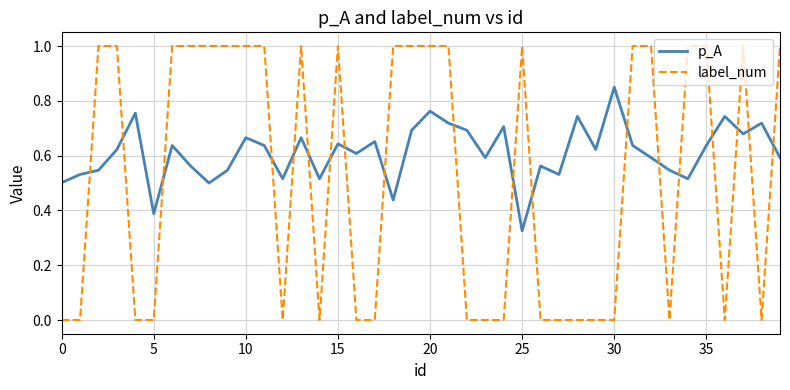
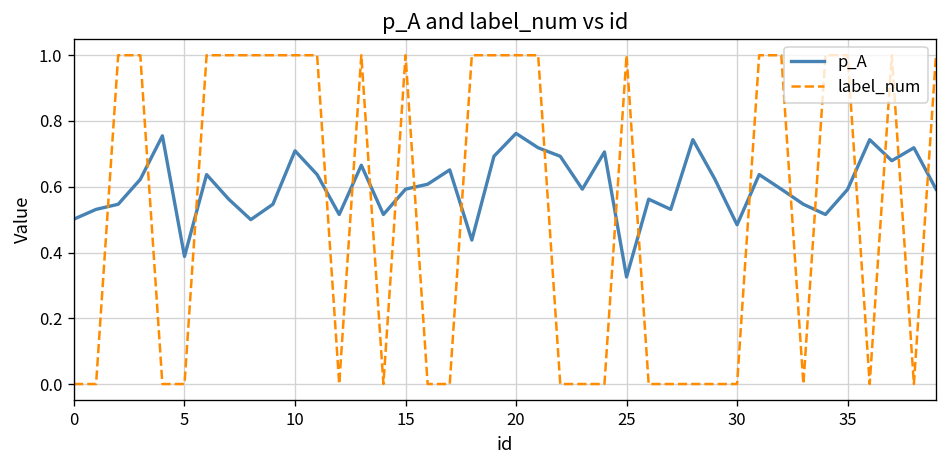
p_A, 10: 0.67 -> 0.71
p_A, 15: 0.64 -> 0.59
p_A, 30: 0.85 -> 0.48
p_A, 35: 0.64 -> 0.59
